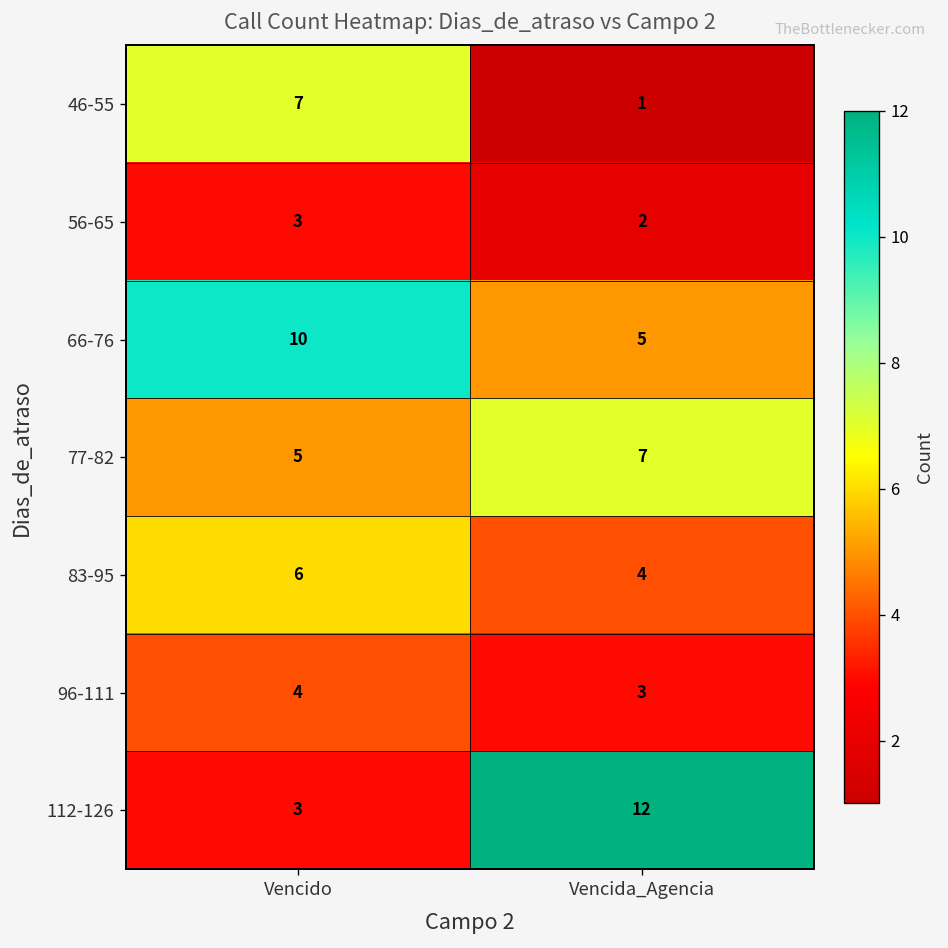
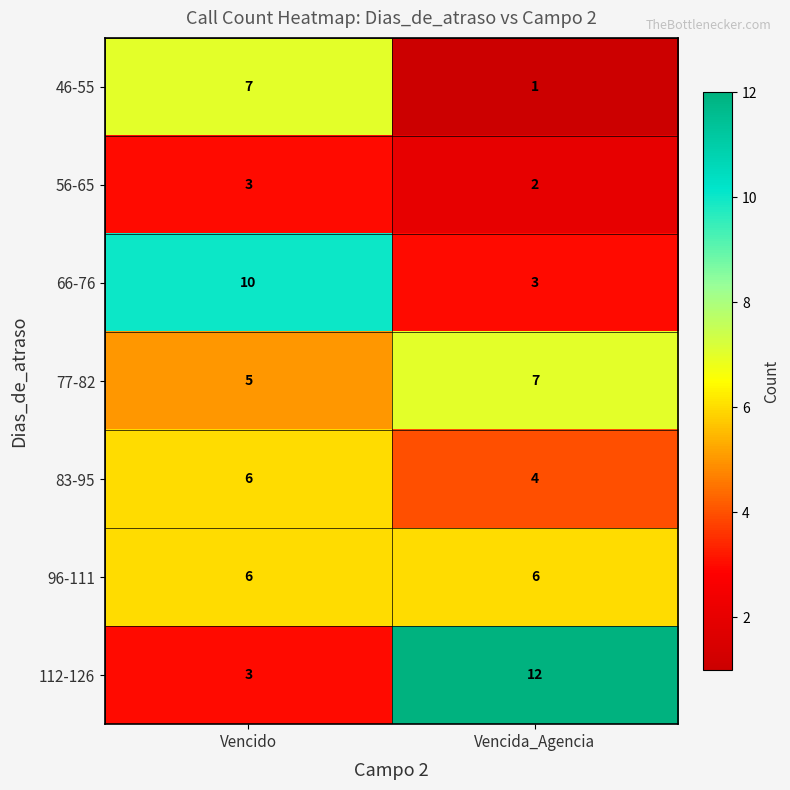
66-76, Vencida_Agencia: 5 -> 3
96-111, Vencido: 4 -> 6
96-111, Vencida_Agencia: 3 -> 6
